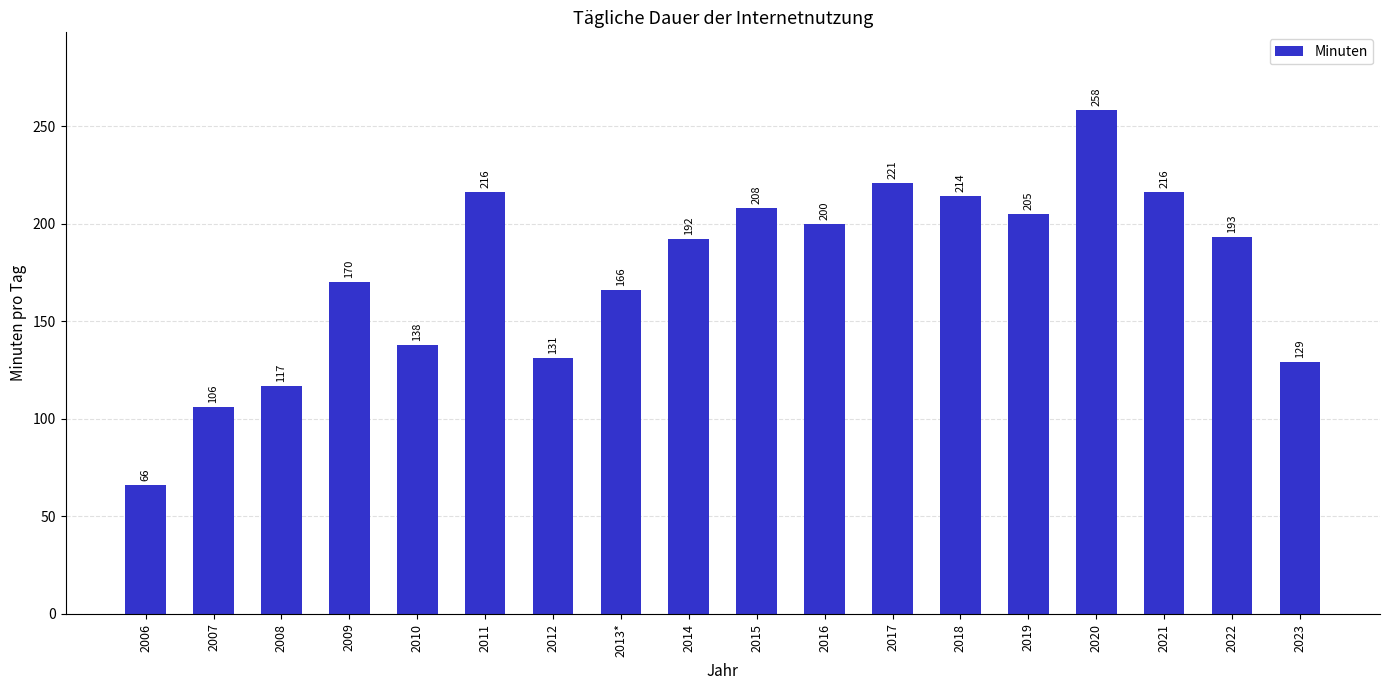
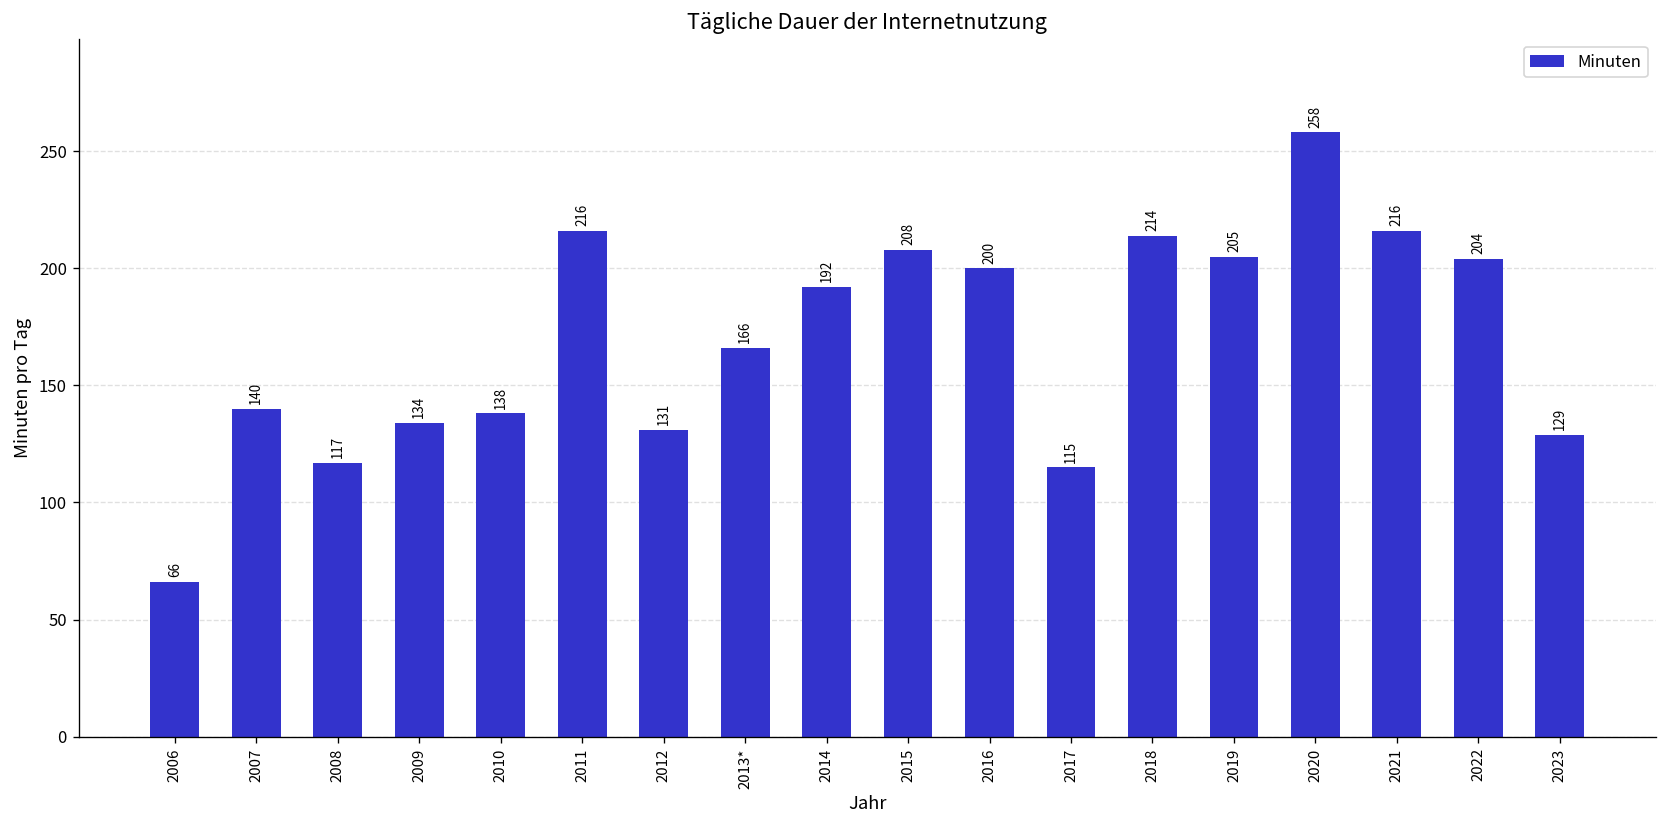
2007: 106 -> 140
2009: 170 -> 134
2017: 221 -> 115
2022: 193 -> 204
